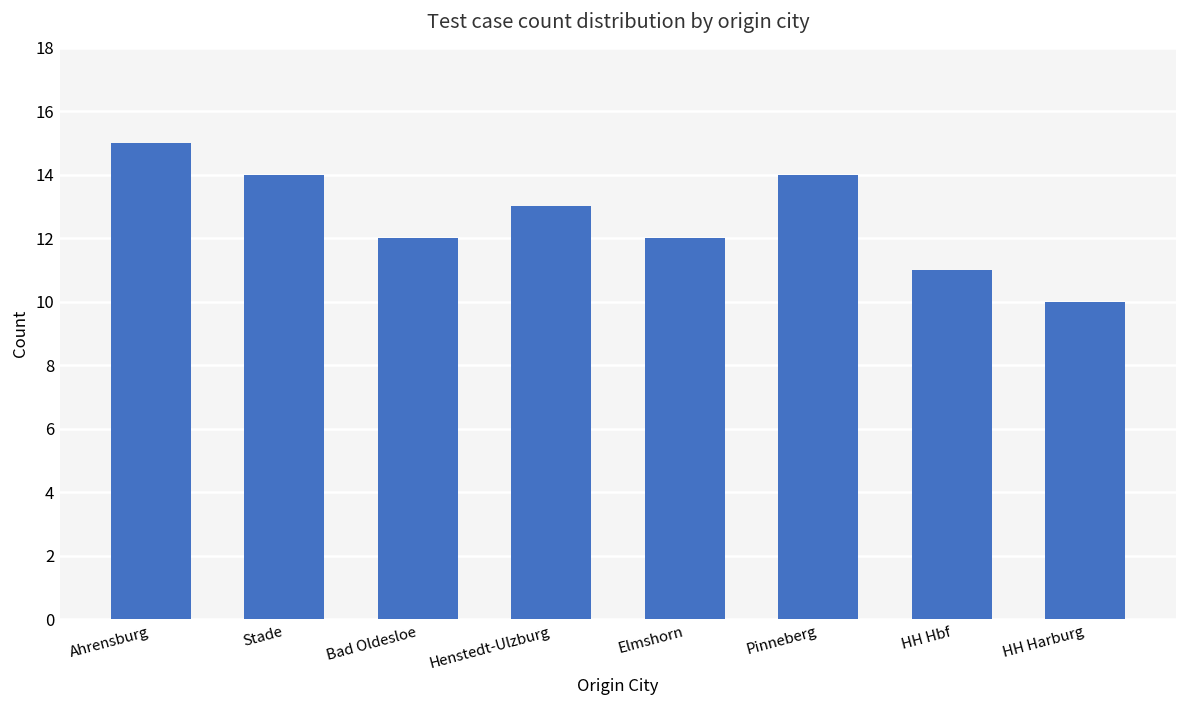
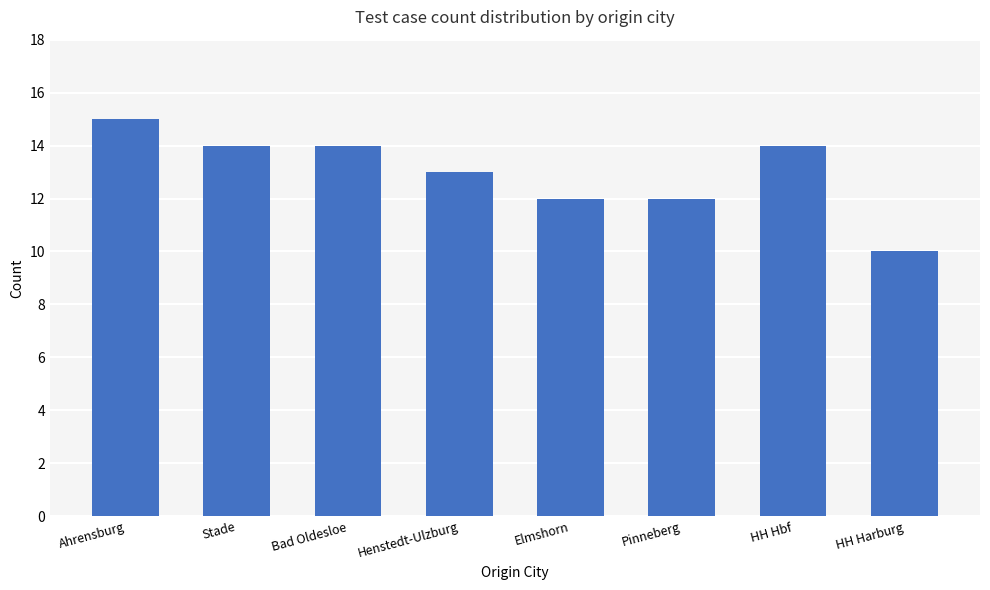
Bad Oldesloe: 12 -> 14
Pinneberg: 14 -> 12
HH Hbf: 11 -> 14
